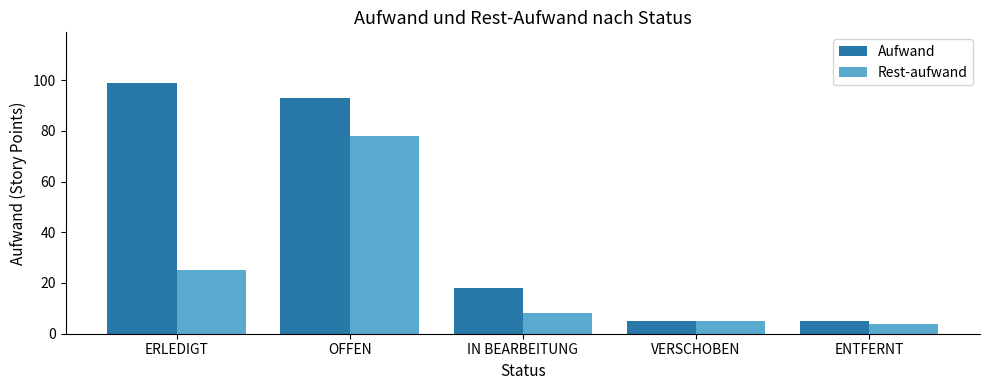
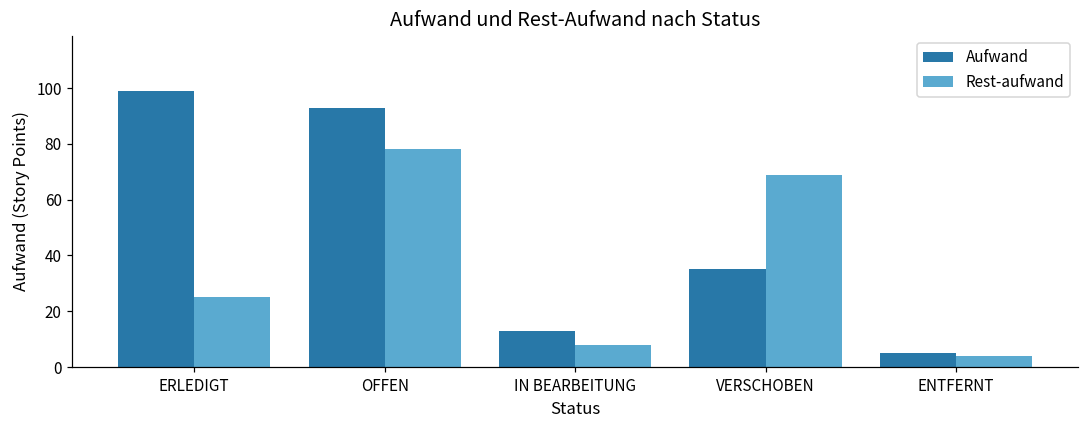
Aufwand, IN BEARBEITUNG: 18 -> 13
Aufwand, VERSCHOBEN: 5 -> 35
Rest-aufwand, VERSCHOBEN: 5 -> 69
